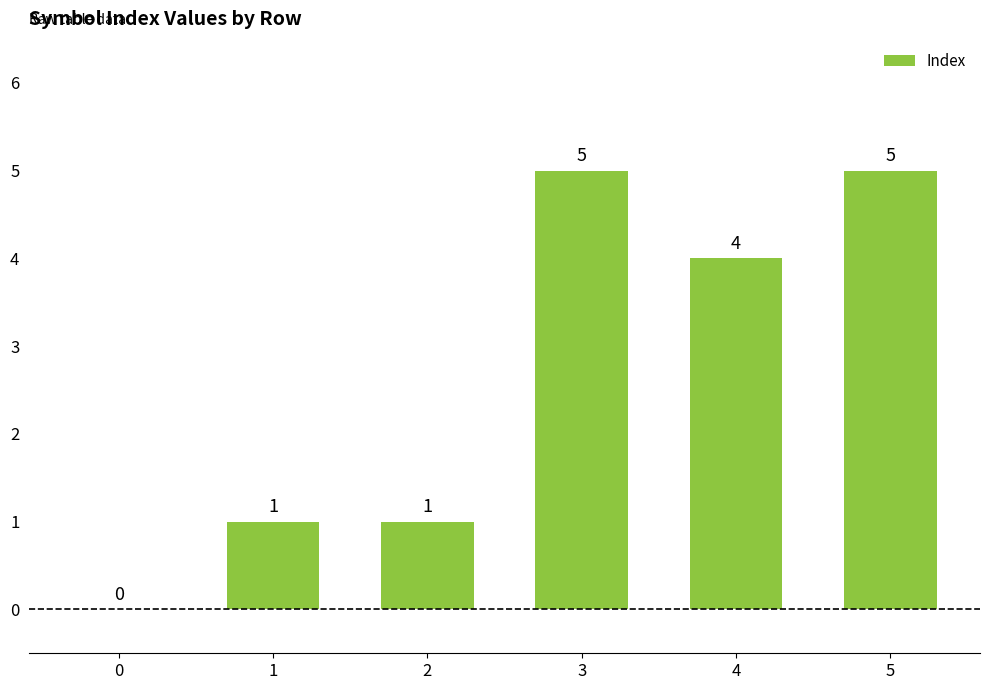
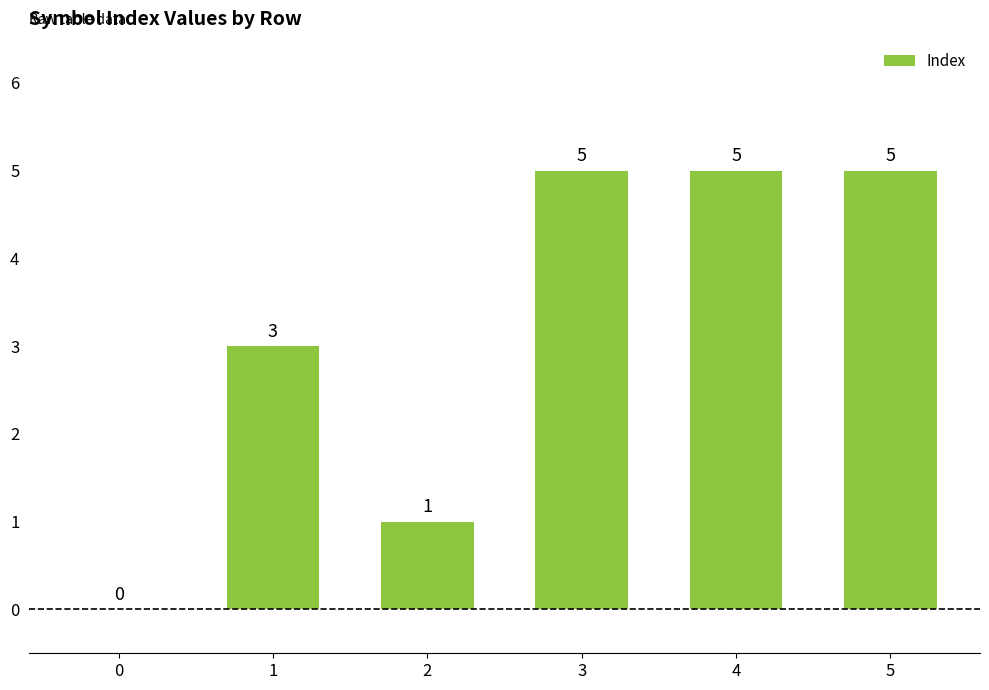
1: 1 -> 3
4: 4 -> 5
